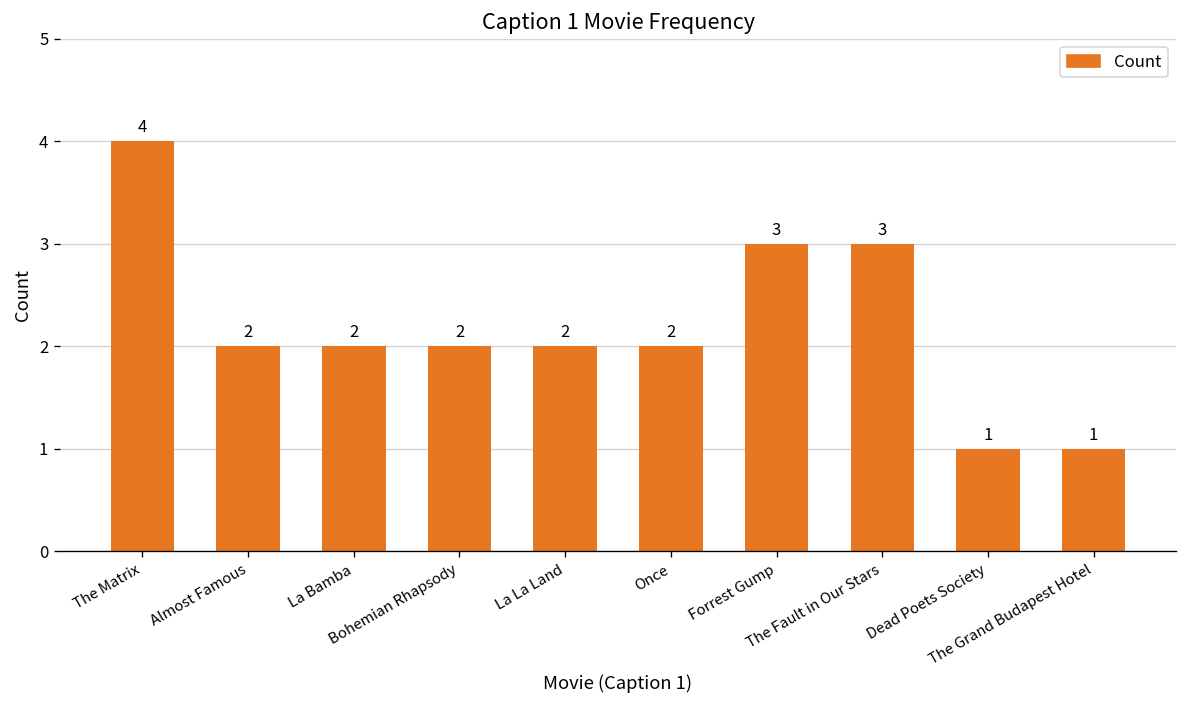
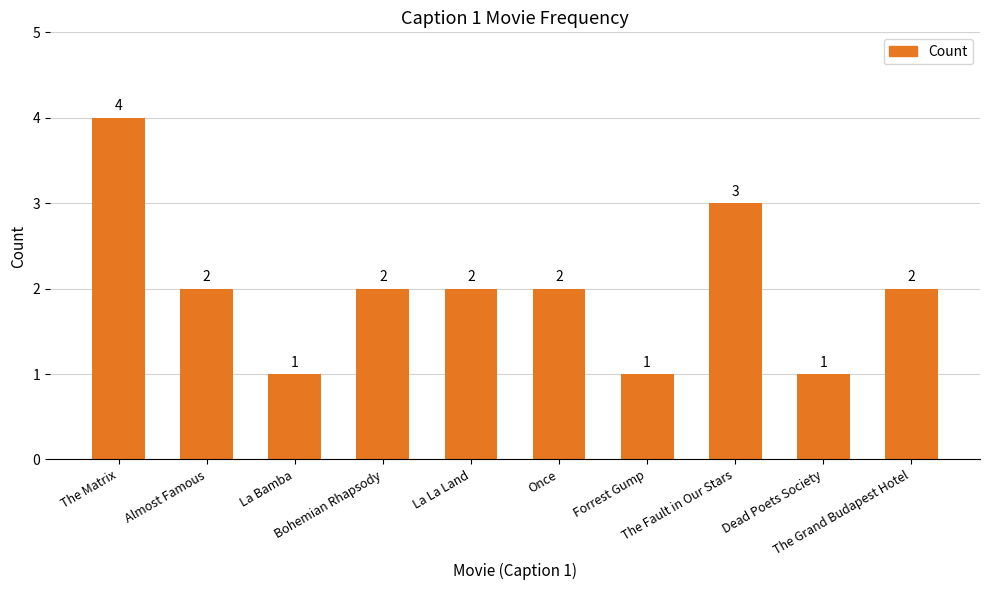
La Bamba: 2 -> 1
Forrest Gump: 3 -> 1
The Grand Budapest Hotel: 1 -> 2
